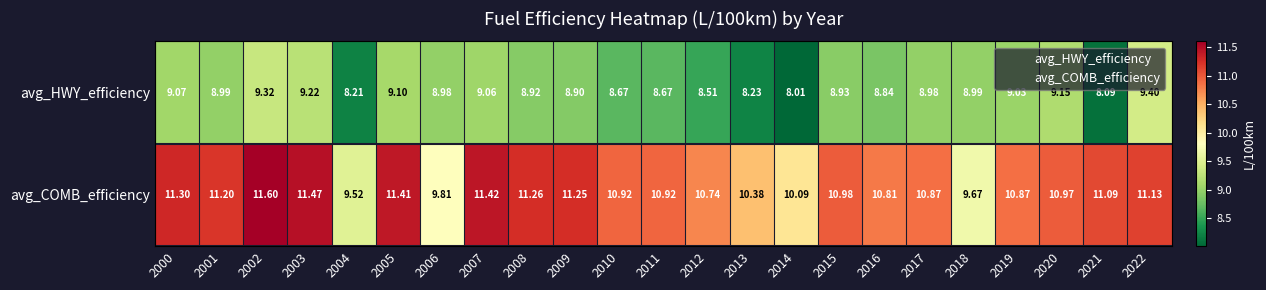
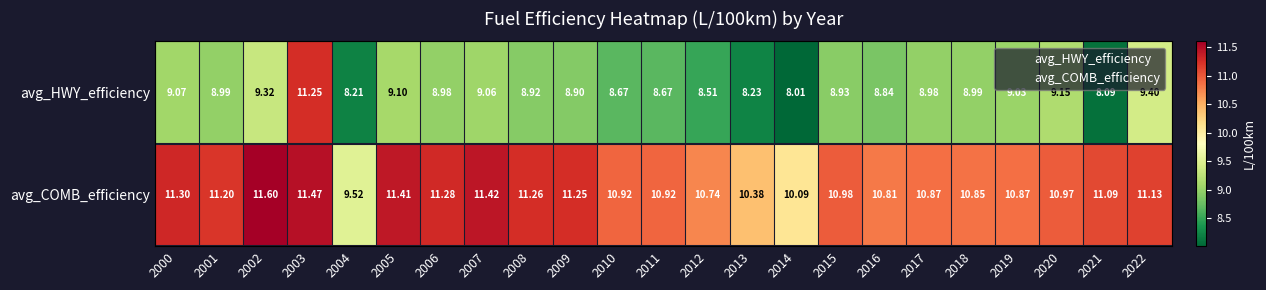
avg_HWY_efficiency, 2003: 9.22 -> 11.25
avg_COMB_efficiency, 2006: 9.81 -> 11.28
avg_COMB_efficiency, 2018: 9.67 -> 10.85
